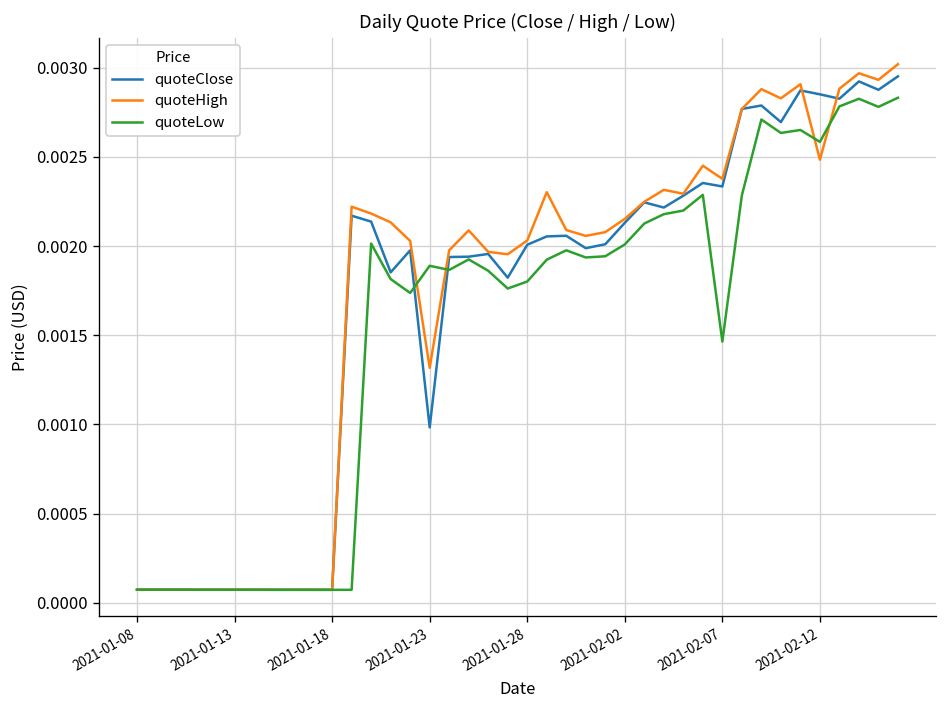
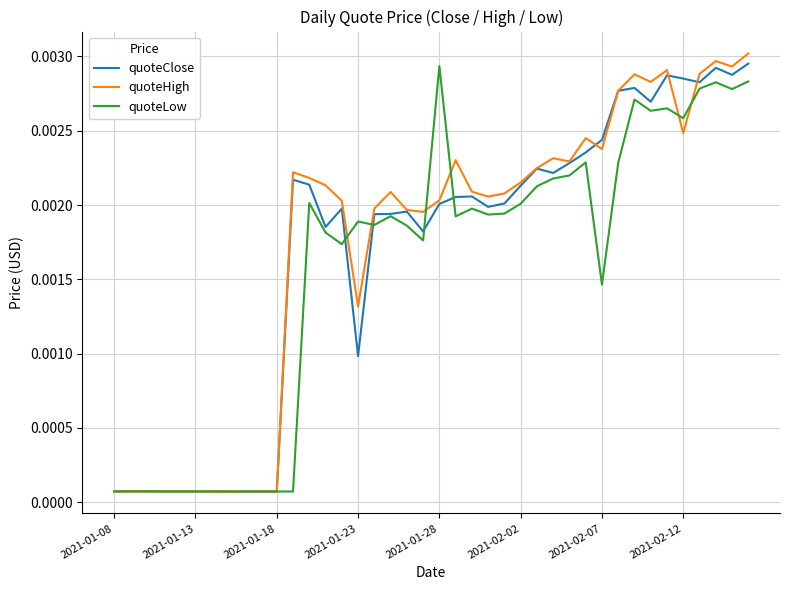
quoteLow, 2021-01-28: 0.00180 -> 0.00294
quoteClose, 2021-02-07: 0.00233 -> 0.00244
